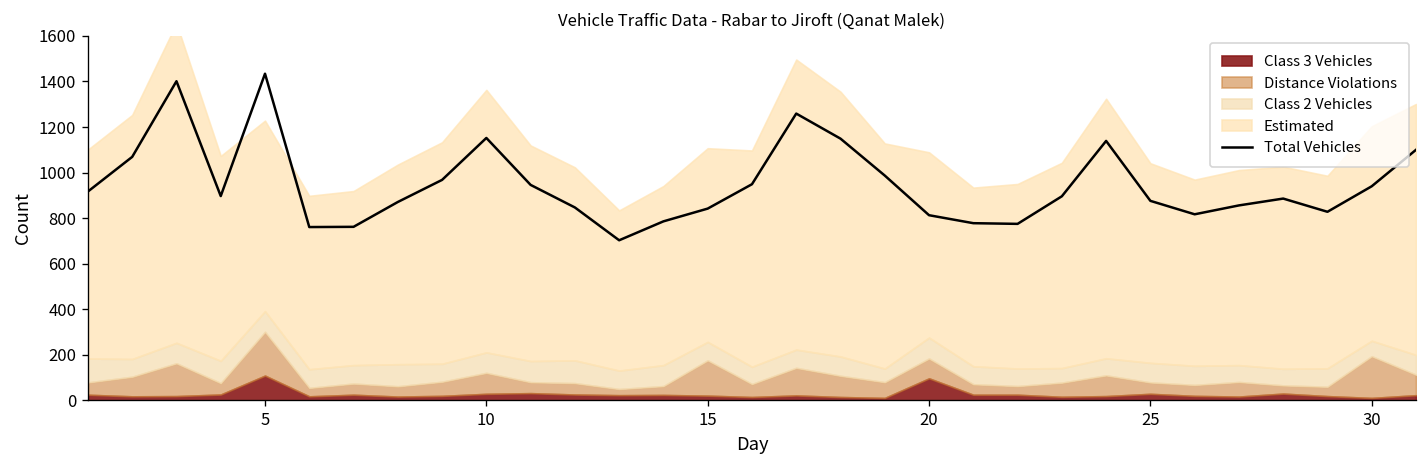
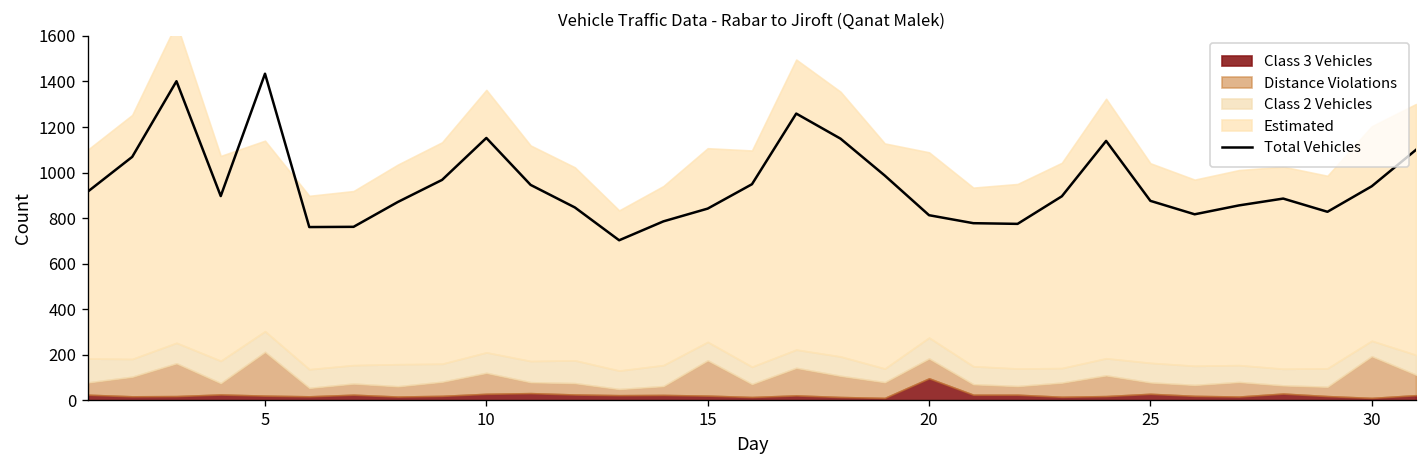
Class 3 Vehicles, 5: 110 -> 20
